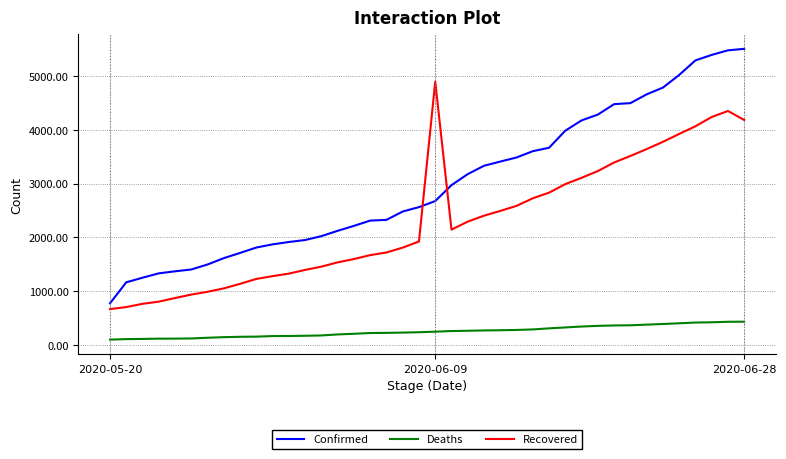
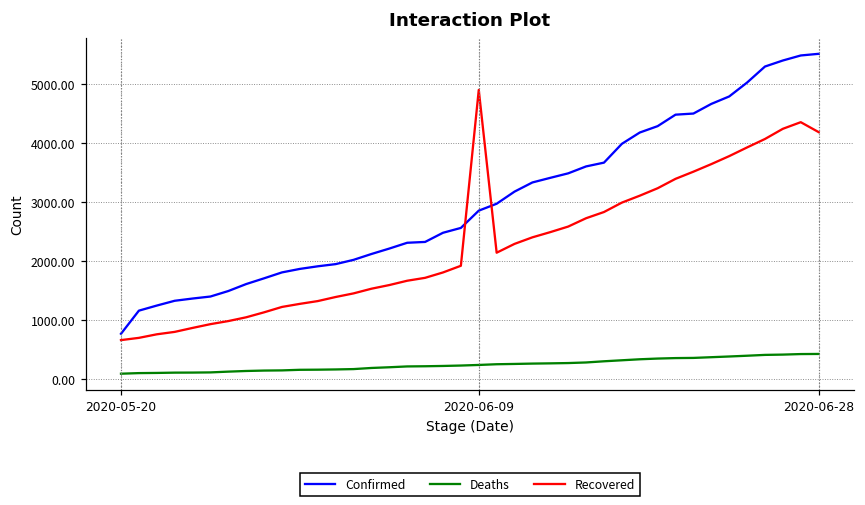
Confirmed, 2020-06-09: 2700 -> 2900
